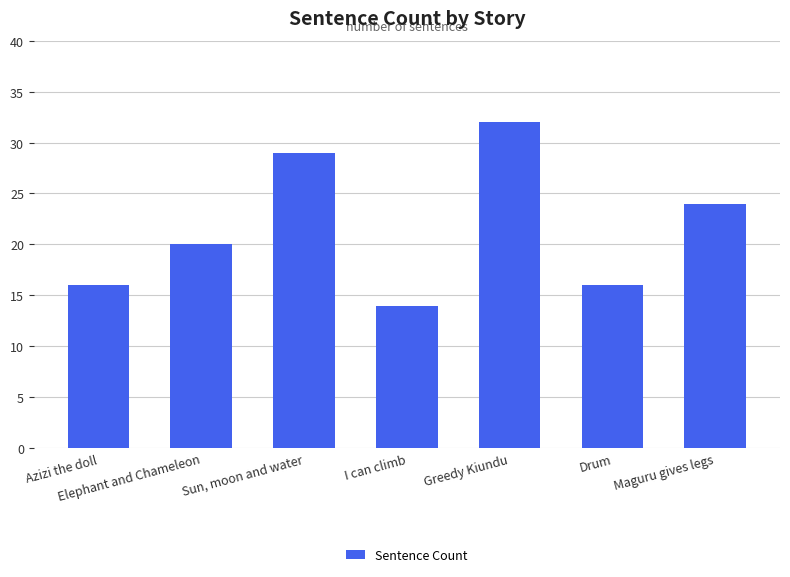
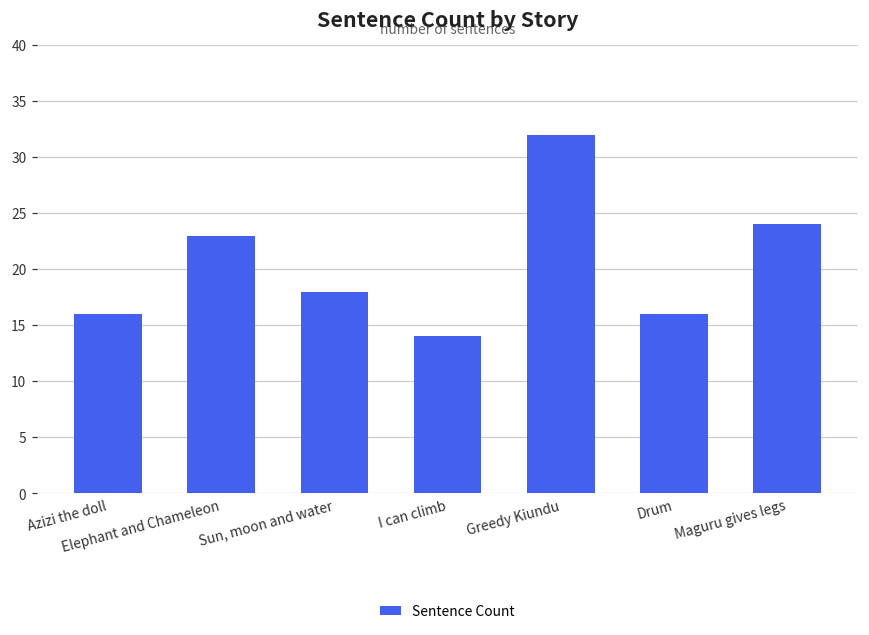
Elephant and Chameleon: 20 -> 23
Sun, moon and water: 29 -> 18
